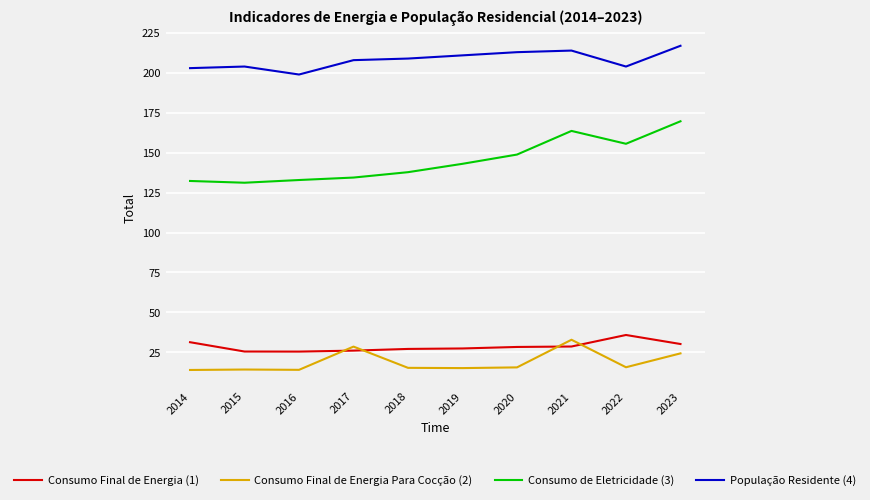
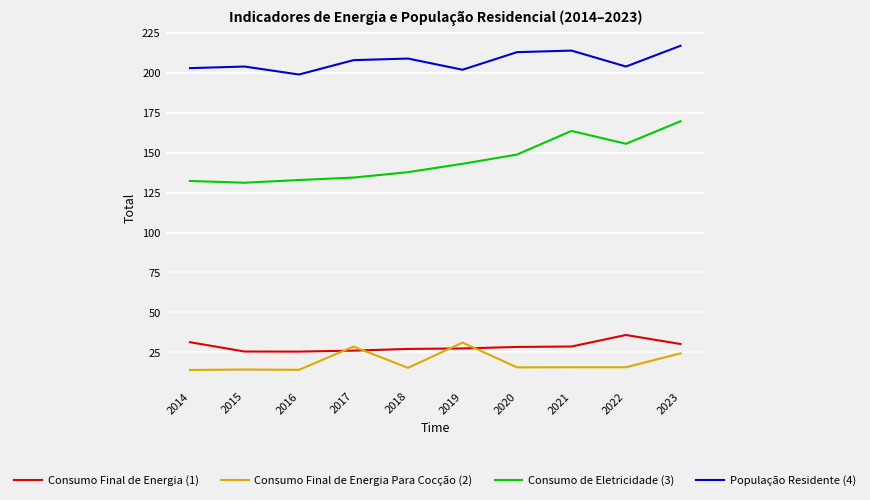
Consumo Final de Energia Para Cocção (2), 2019: 15 -> 31
População Residente (4), 2019: 211 -> 202
Consumo Final de Energia Para Cocção (2), 2021: 33 -> 16
